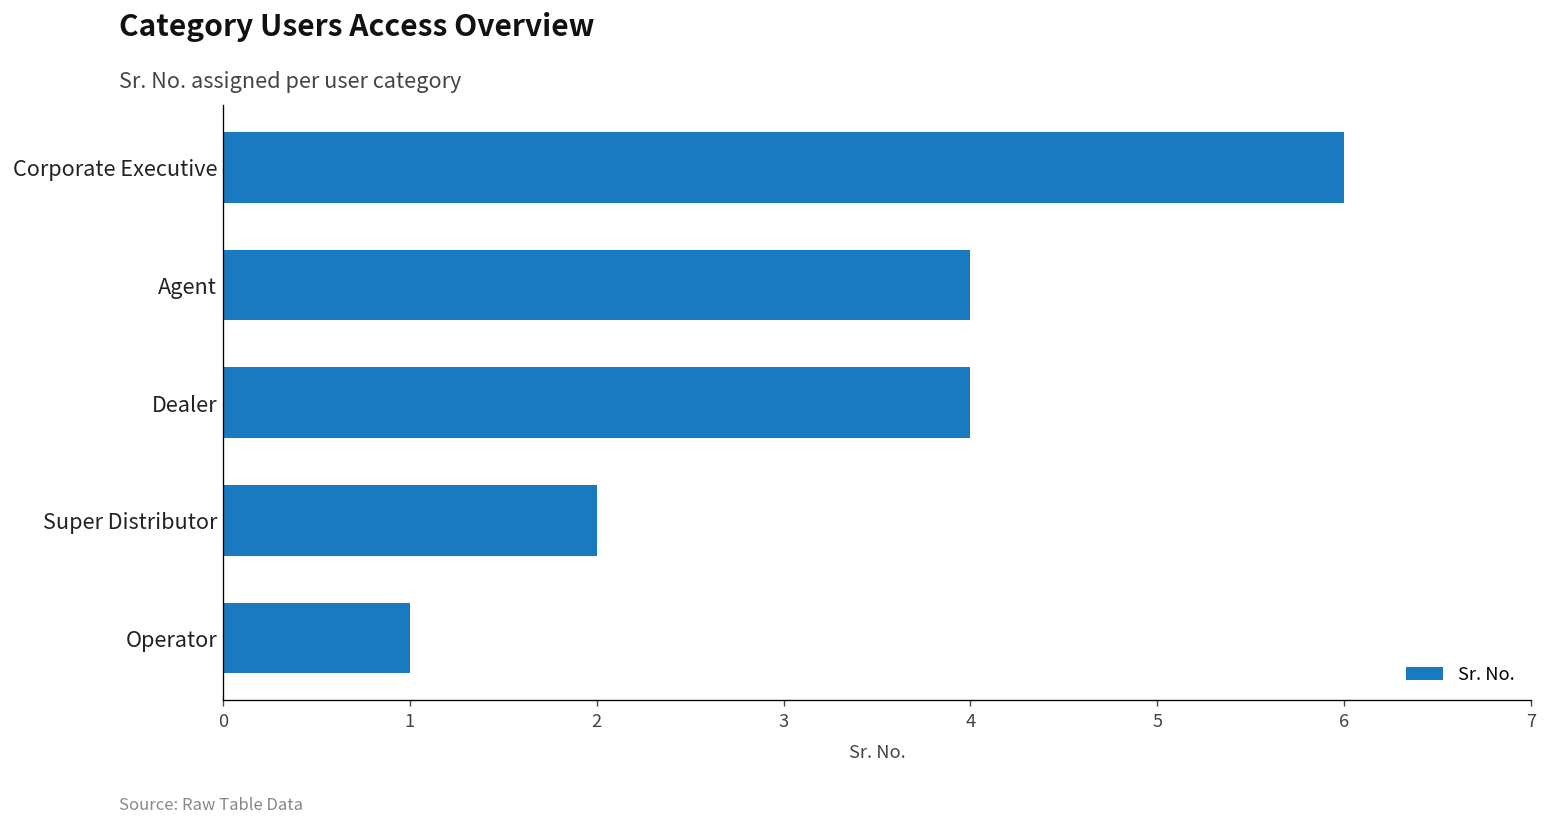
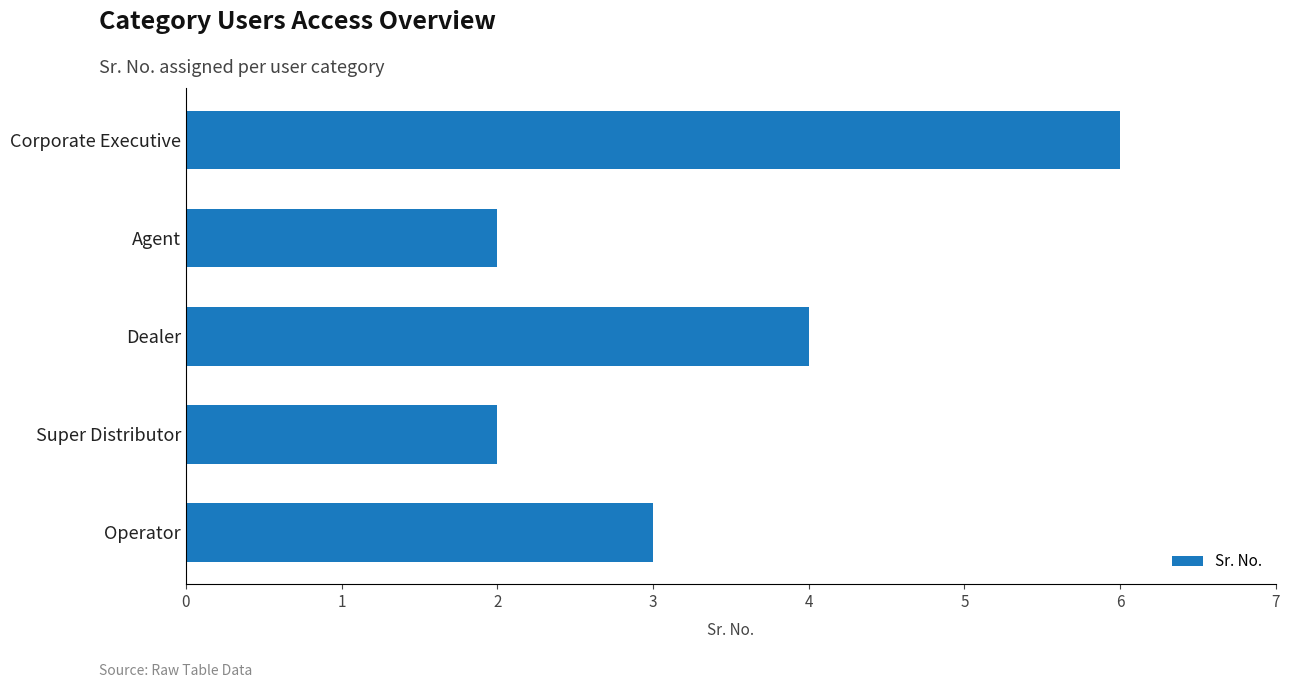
Agent: 4 -> 2
Operator: 1 -> 3
